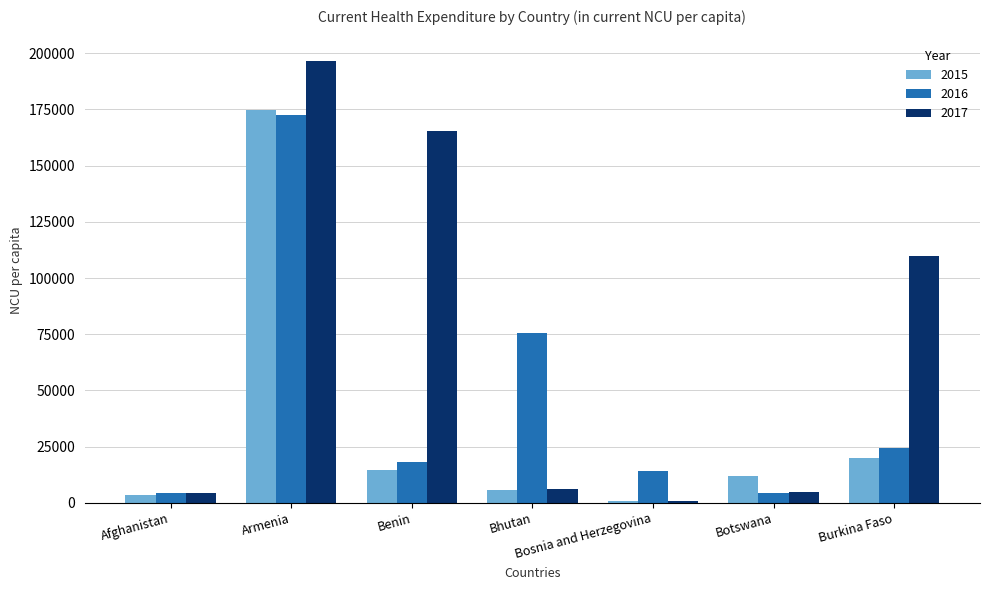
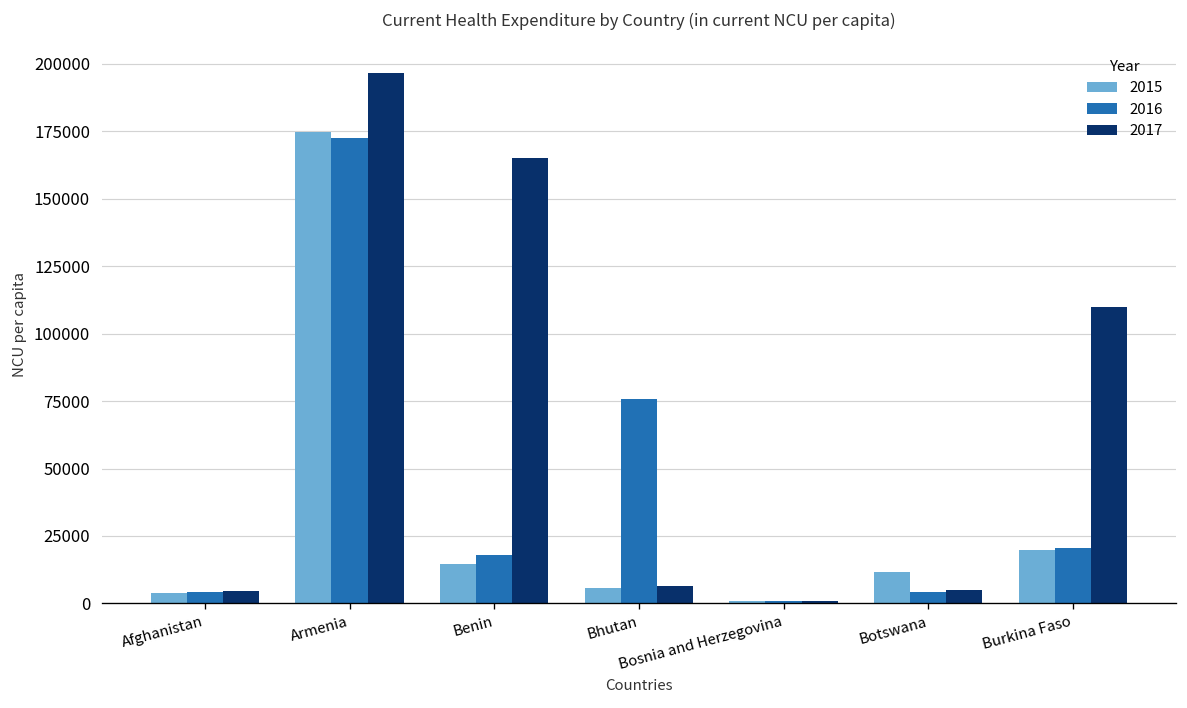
2016, Bosnia and Herzegovina: 14000 -> 1000
2016, Burkina Faso: 24000 -> 21000
